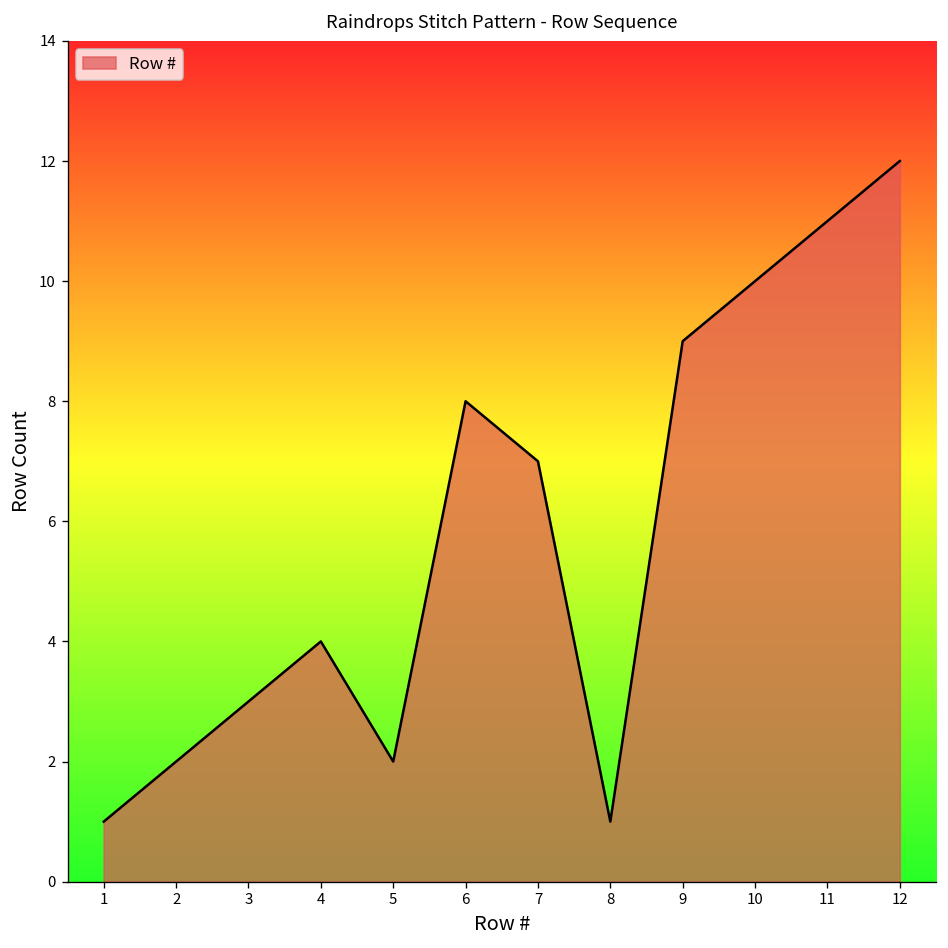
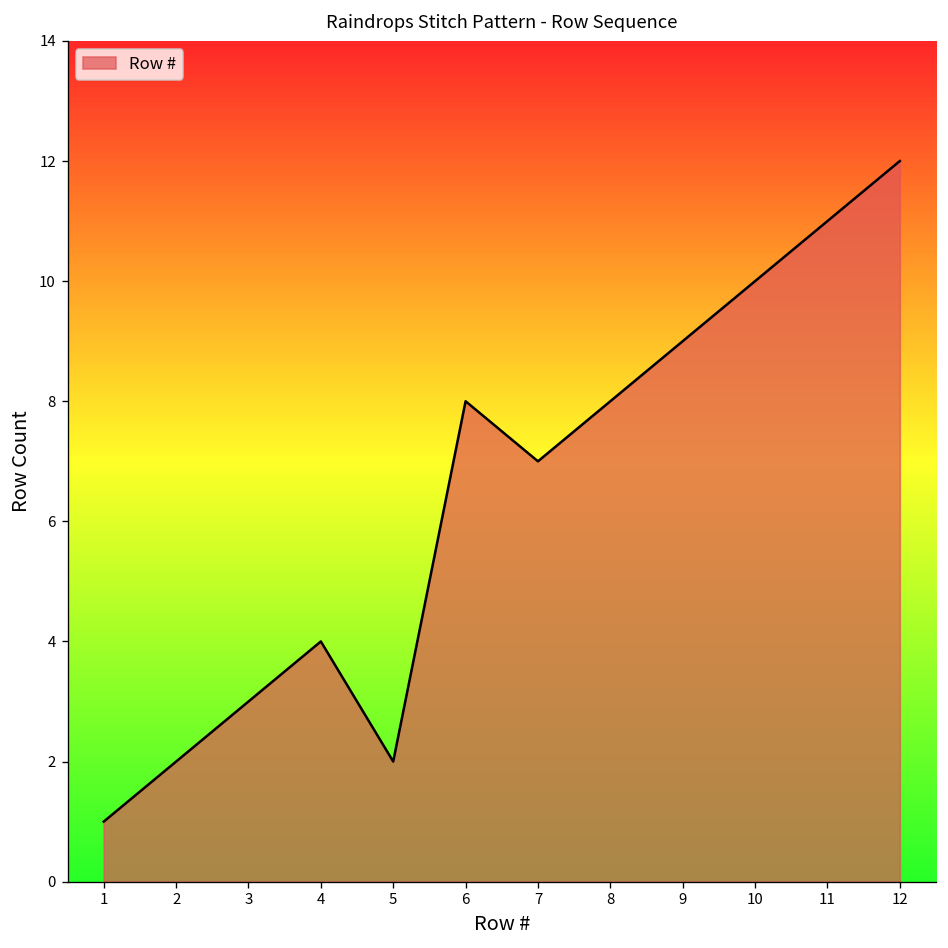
8: 1 -> 8
